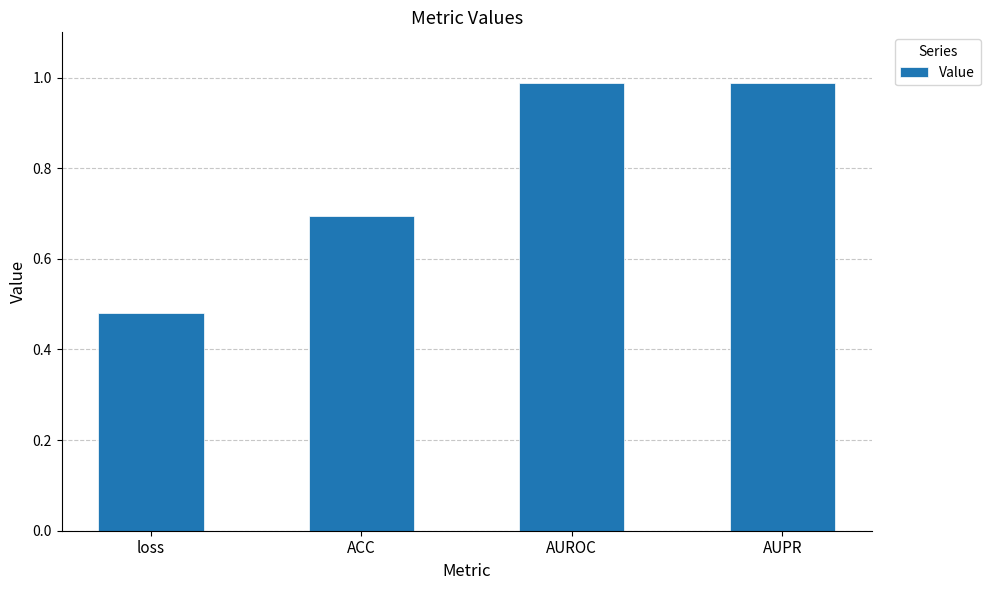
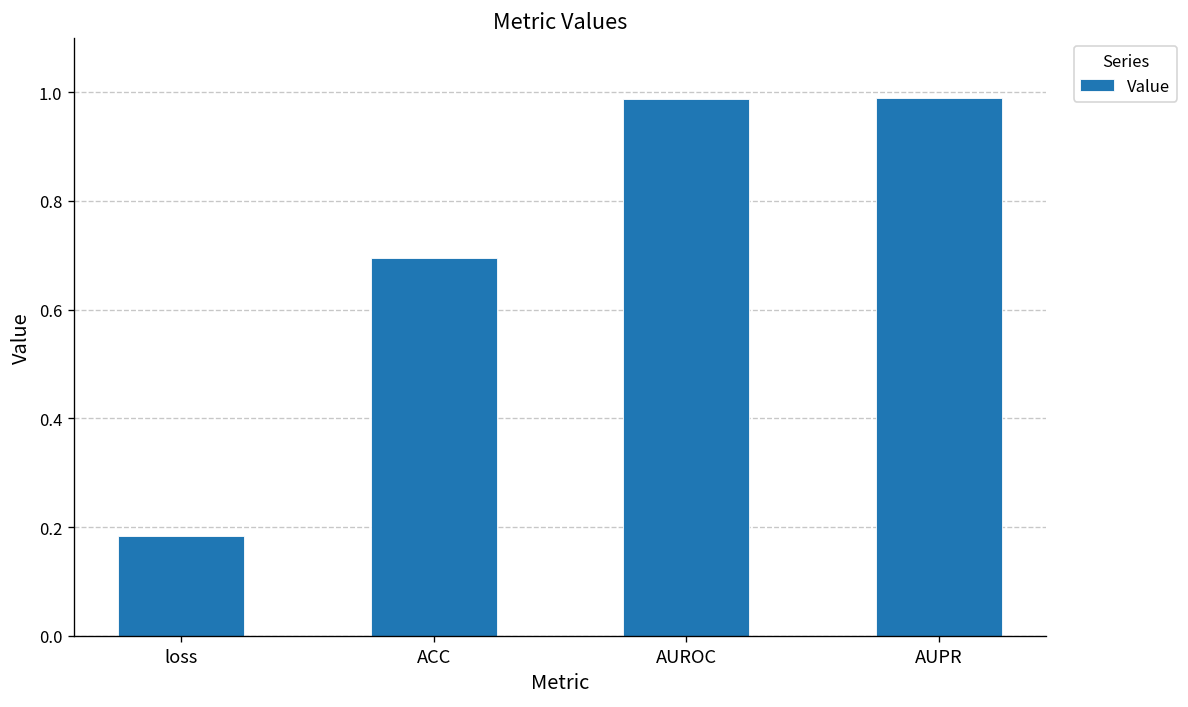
loss: 0.48 -> 0.18
